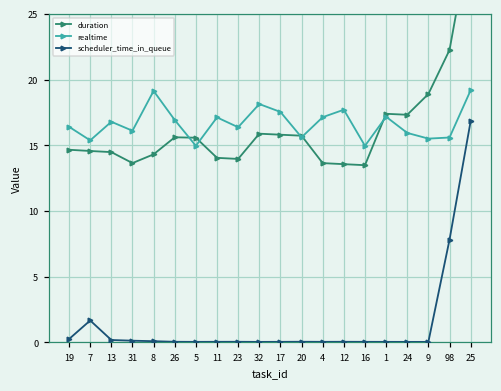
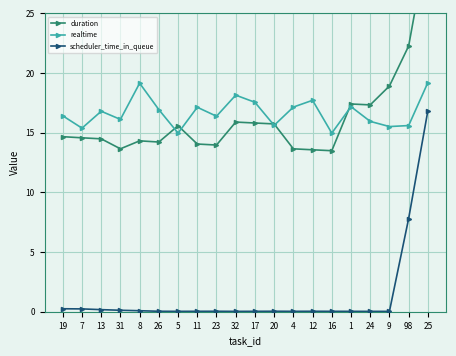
scheduler_time_in_queue, 7: 1.7 -> 0.2
duration, 26: 15.6 -> 14.2
